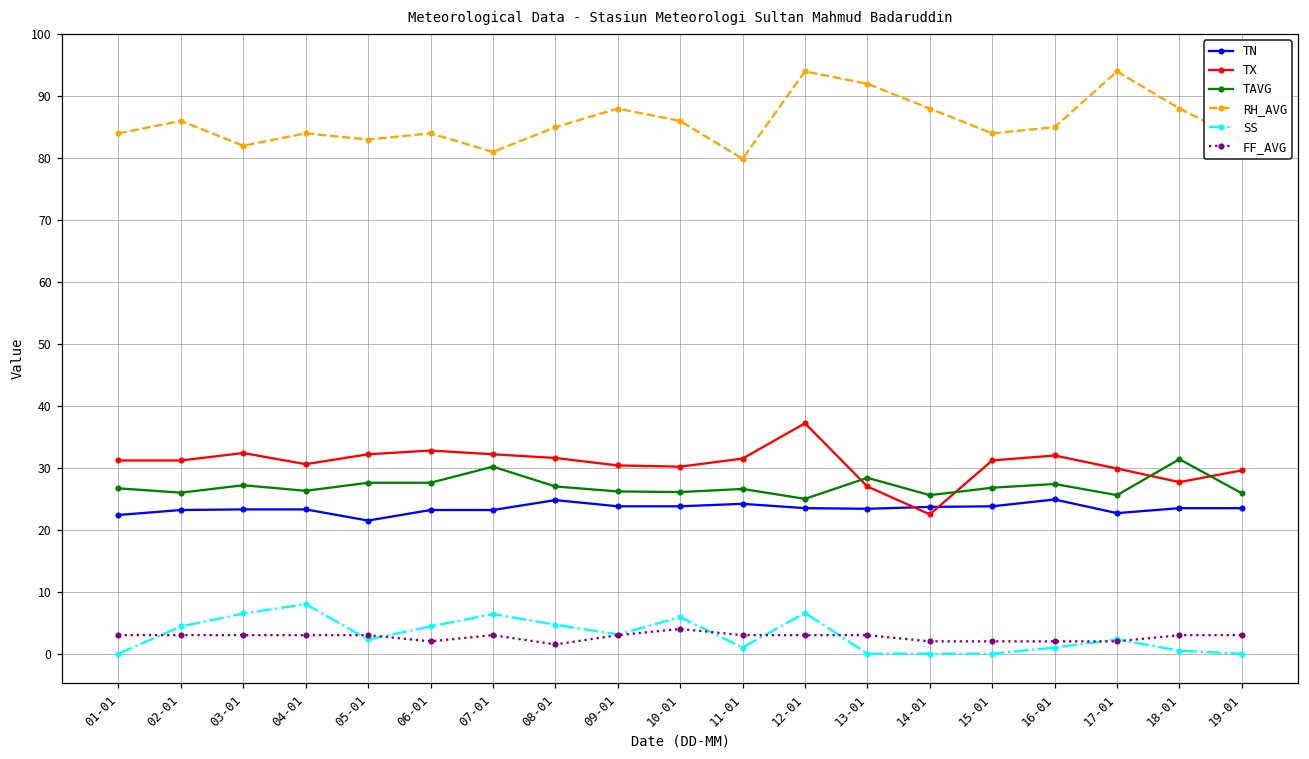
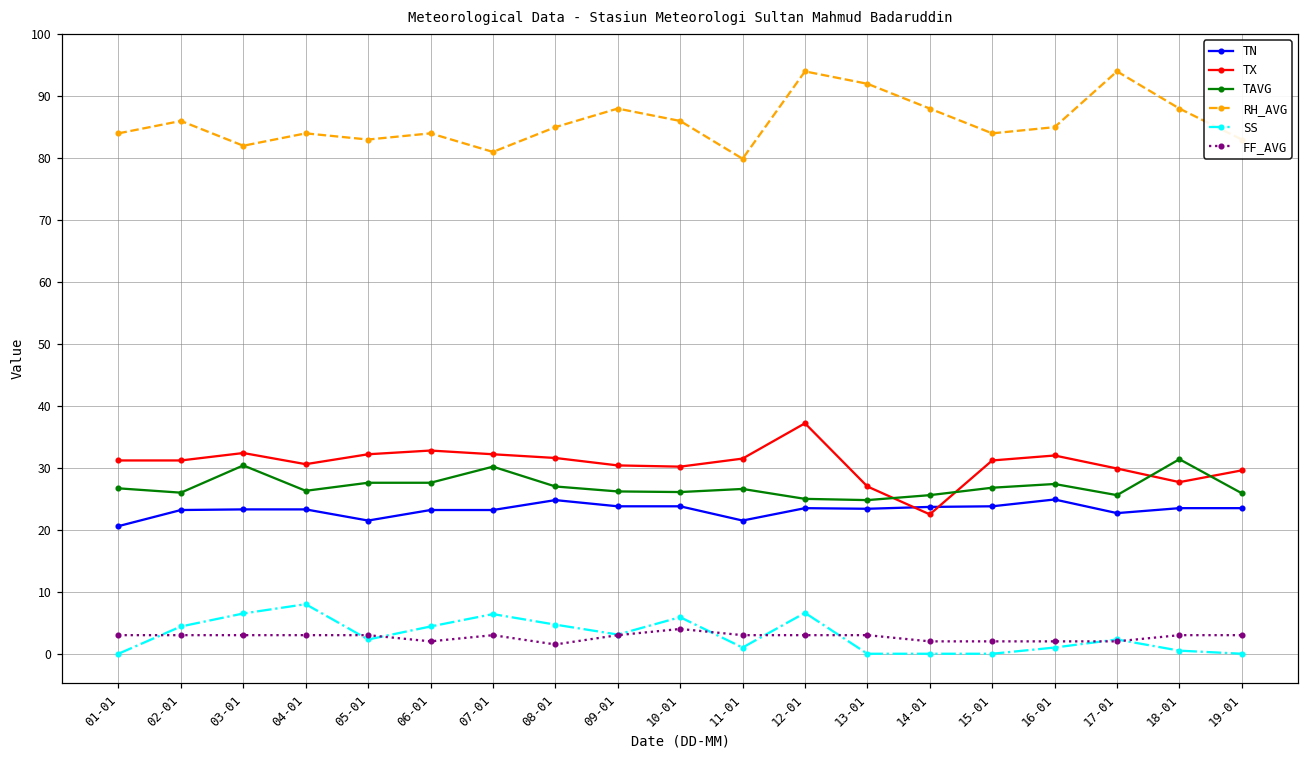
TN, 01-01: 22 -> 21
TAVG, 03-01: 27 -> 30
TN, 11-01: 24 -> 22
TAVG, 13-01: 28 -> 25
